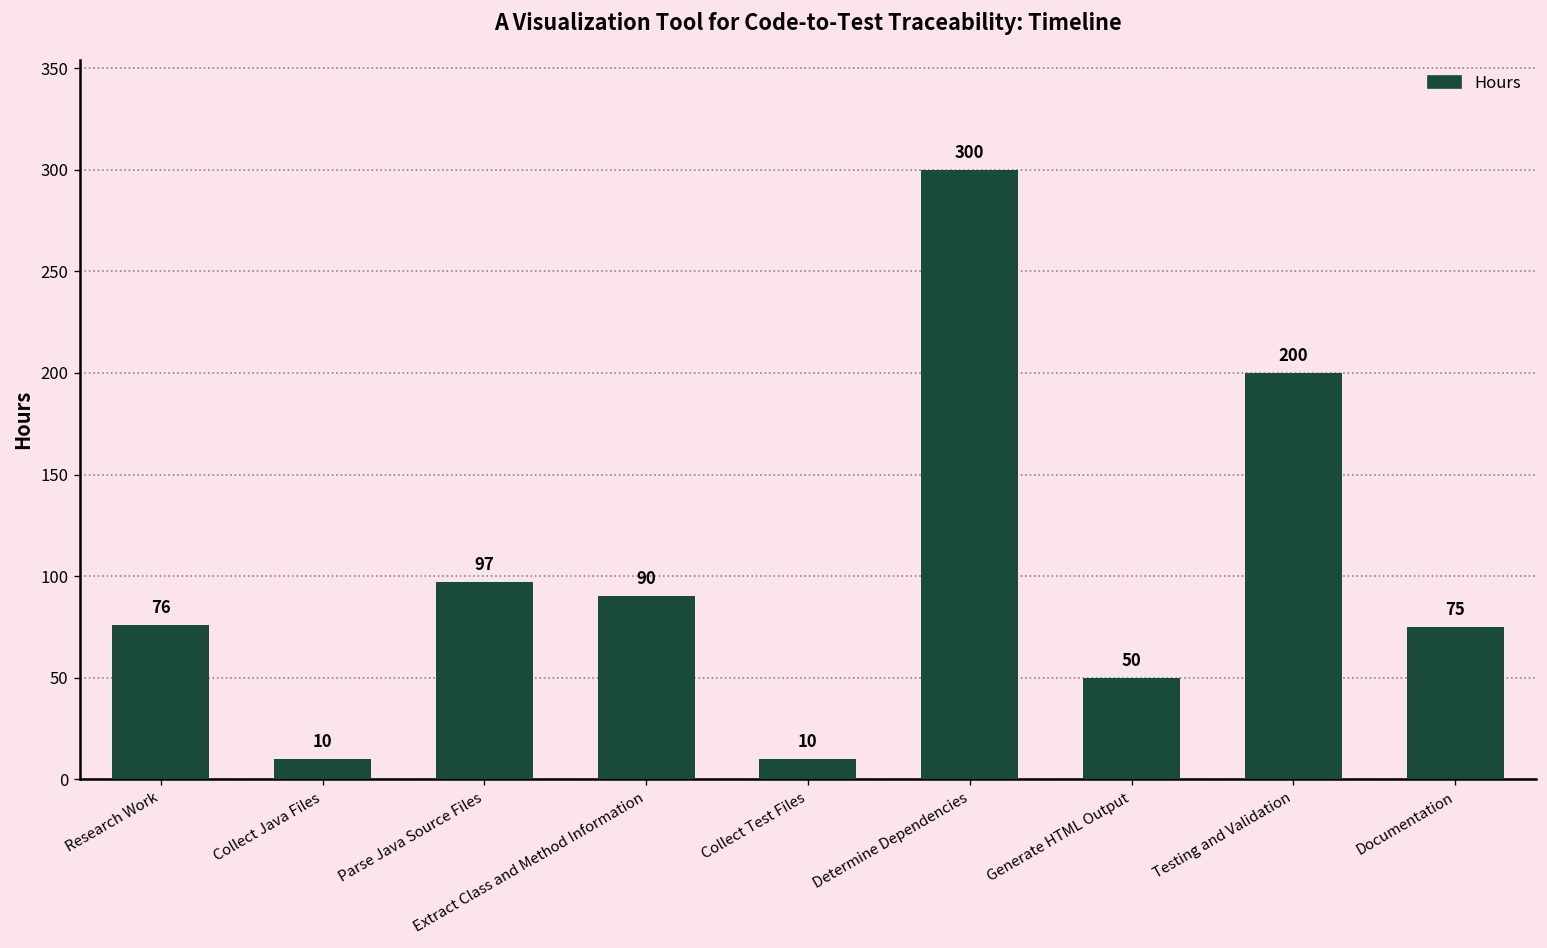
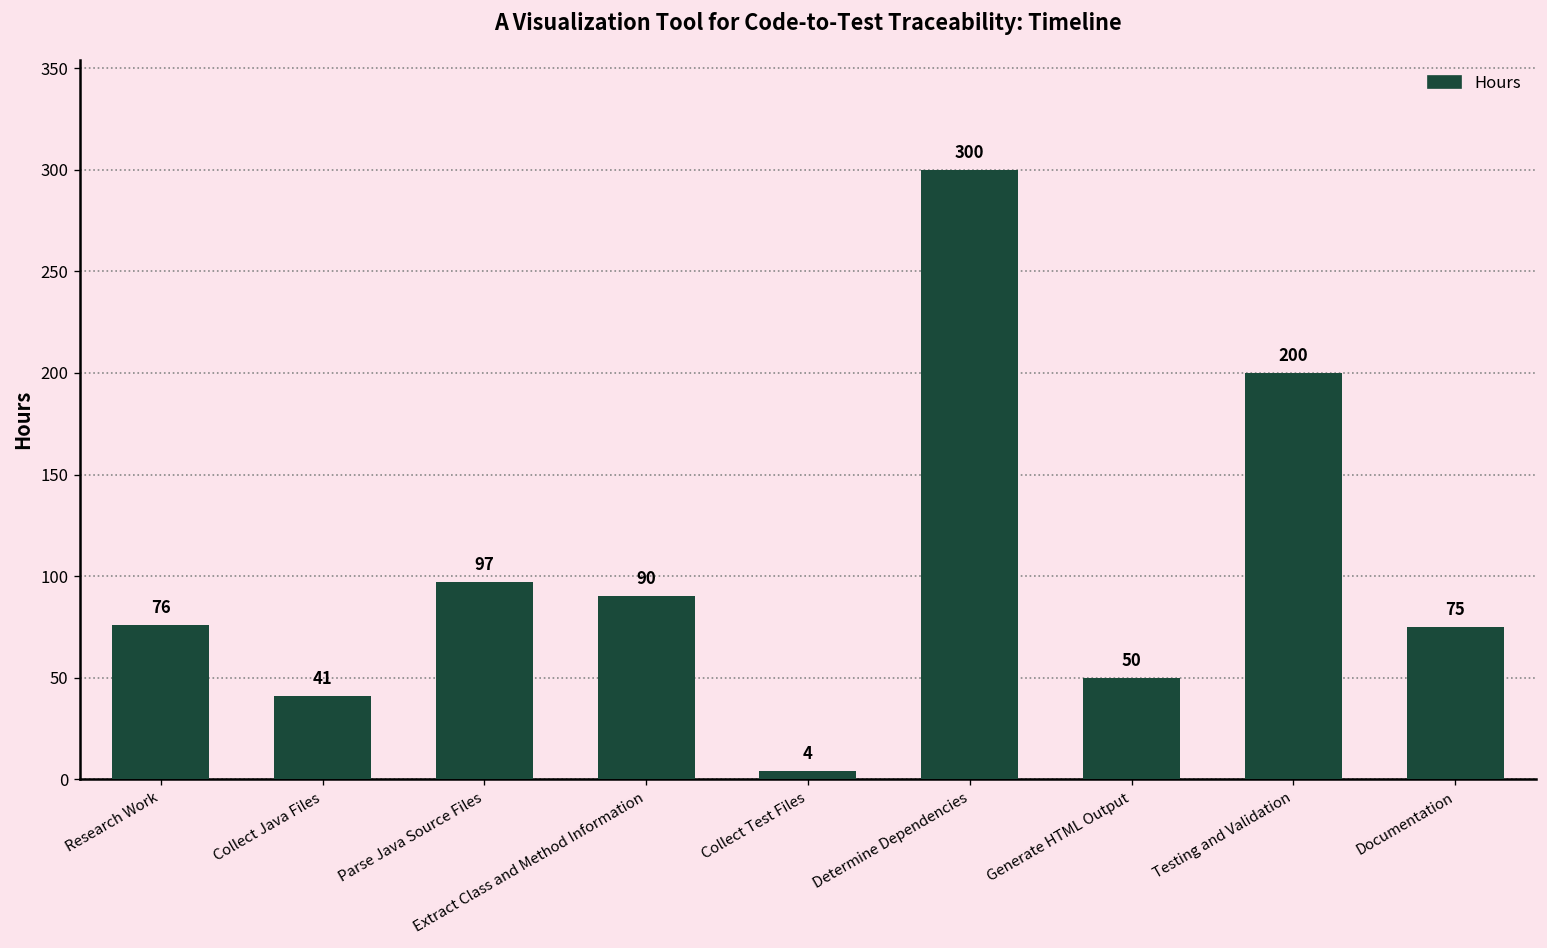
Collect Java Files: 10 -> 41
Collect Test Files: 10 -> 4
